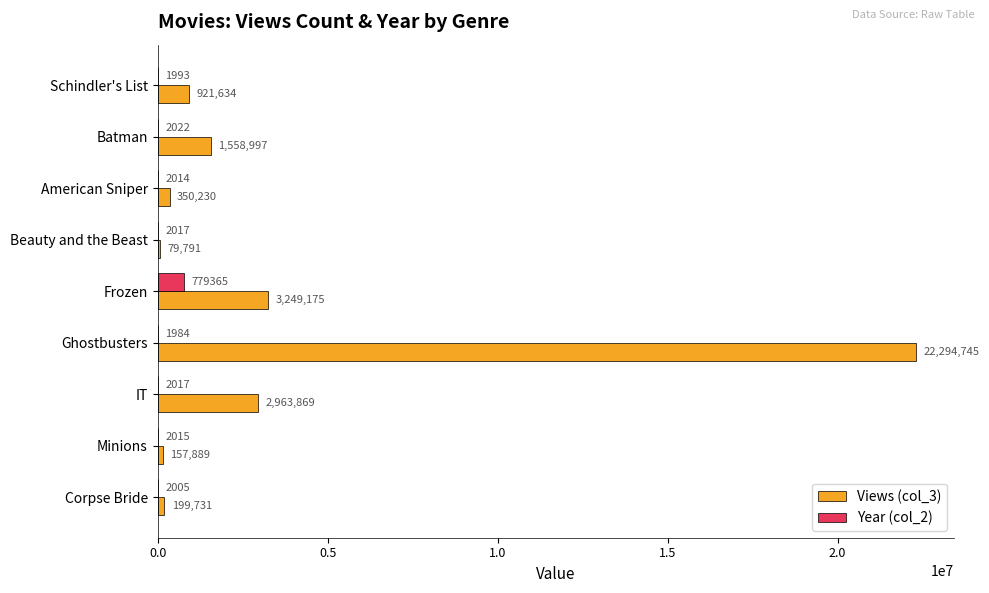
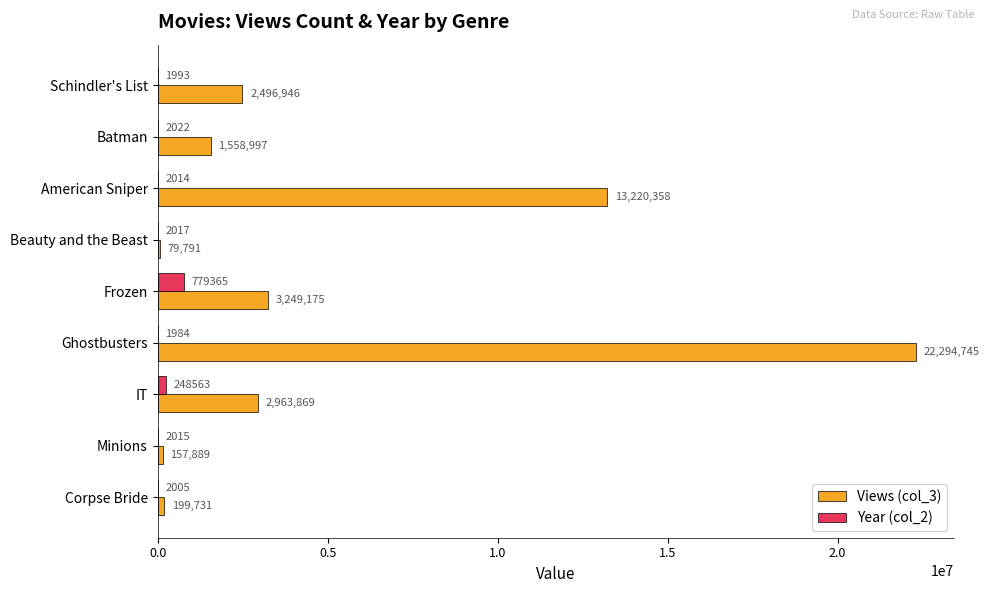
Views (col_3), Schindler's List: 921,634 -> 2,496,946
Views (col_3), American Sniper: 350,230 -> 13,220,358
Year (col_2), IT: 2017 -> 248563
